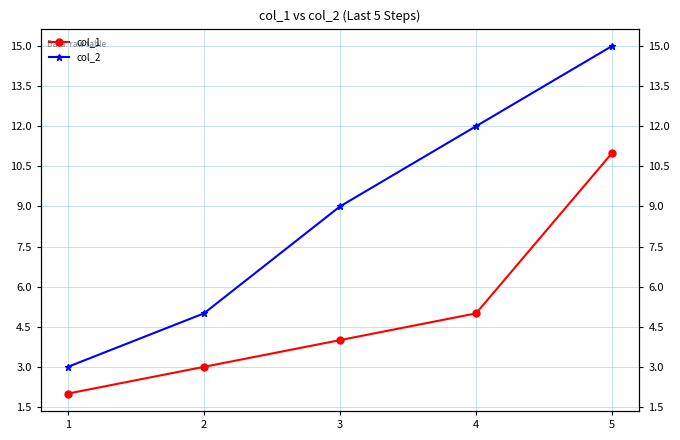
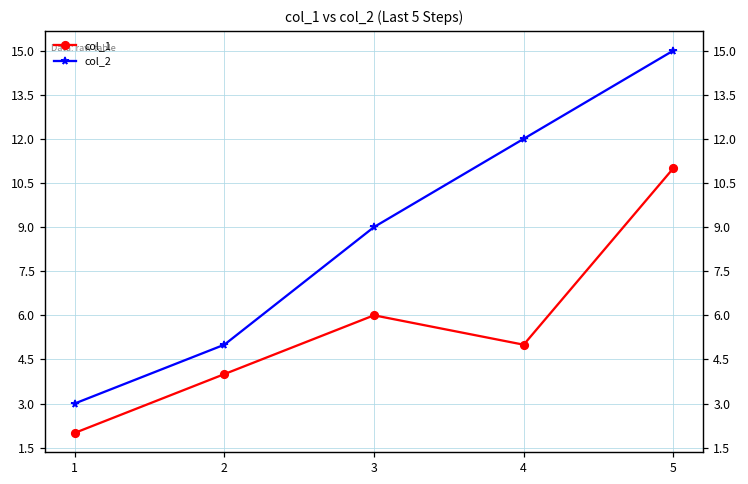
col_1, 2: 3 -> 4
col_1, 3: 4 -> 6
